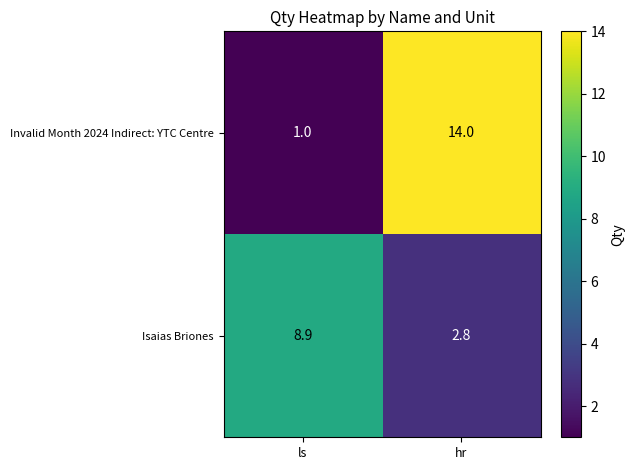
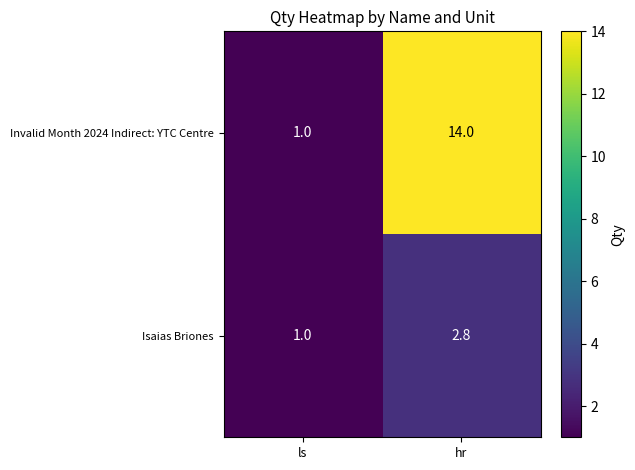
Isaias Briones, ls: 8.9 -> 1.0
